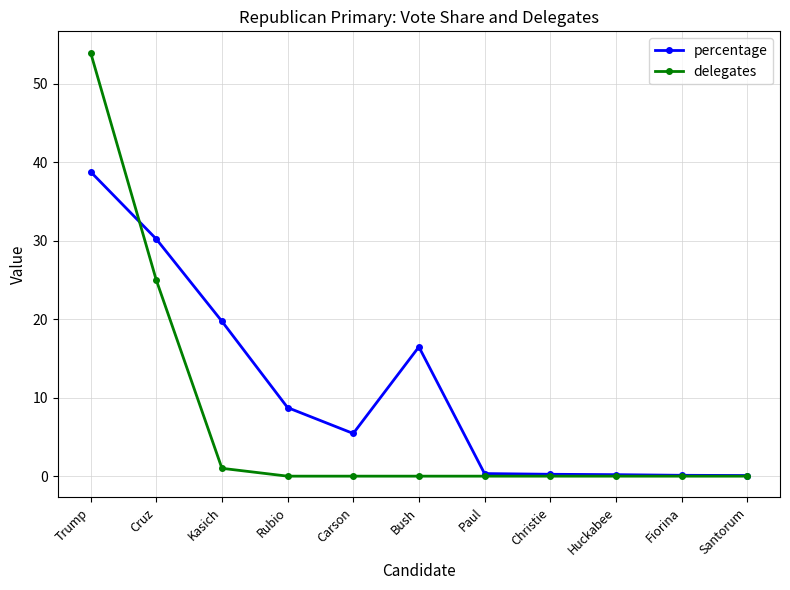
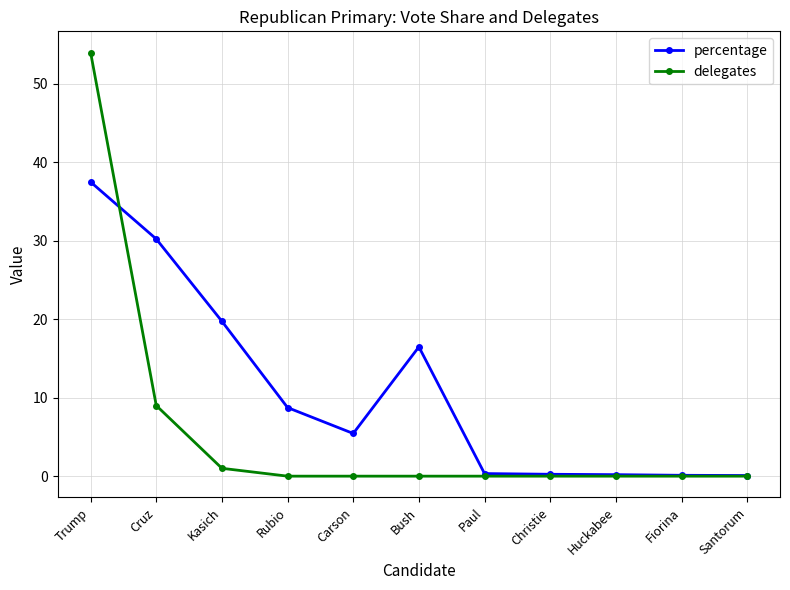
percentage, Trump: 39 -> 38
delegates, Cruz: 25 -> 9
